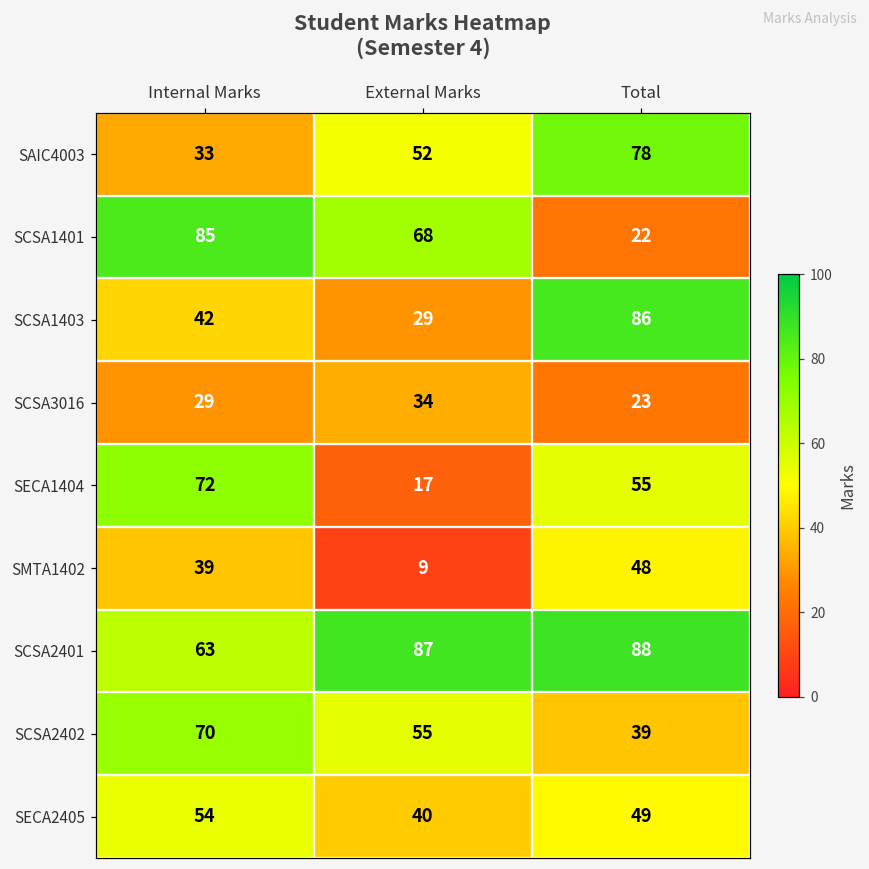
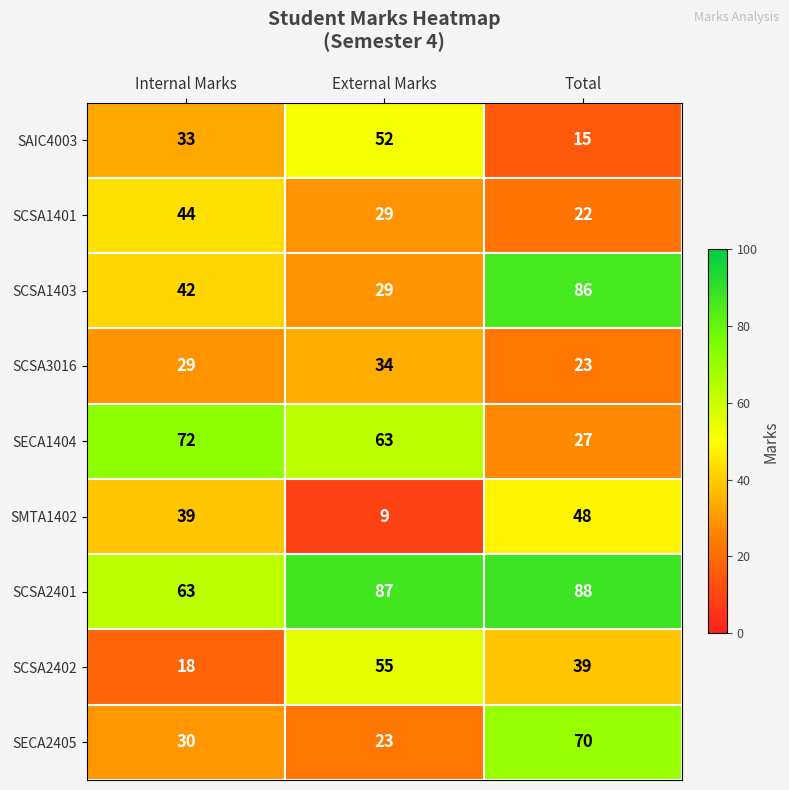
SAIC4003, Total: 78 -> 15
SCSA1401, Internal Marks: 85 -> 44
SCSA1401, External Marks: 68 -> 29
SECA1404, External Marks: 17 -> 63
SECA1404, Total: 55 -> 27
SCSA2402, Internal Marks: 70 -> 18
SECA2405, Internal Marks: 54 -> 30
SECA2405, External Marks: 40 -> 23
SECA2405, Total: 49 -> 70
